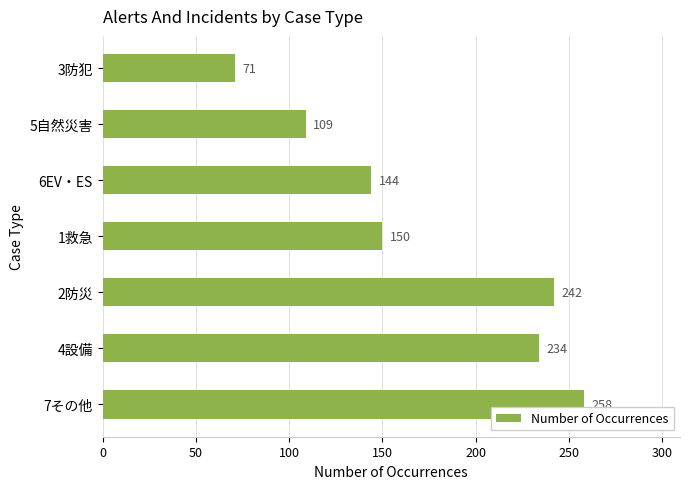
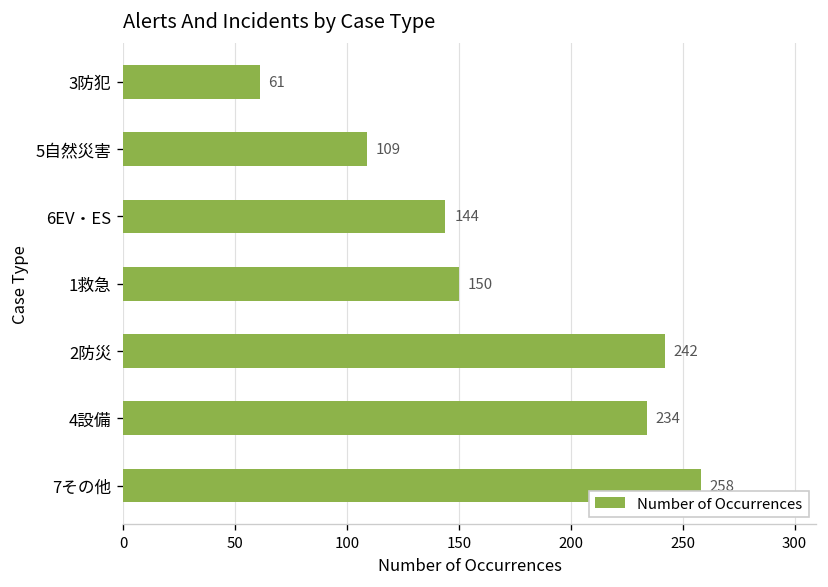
3防犯: 71 -> 61
